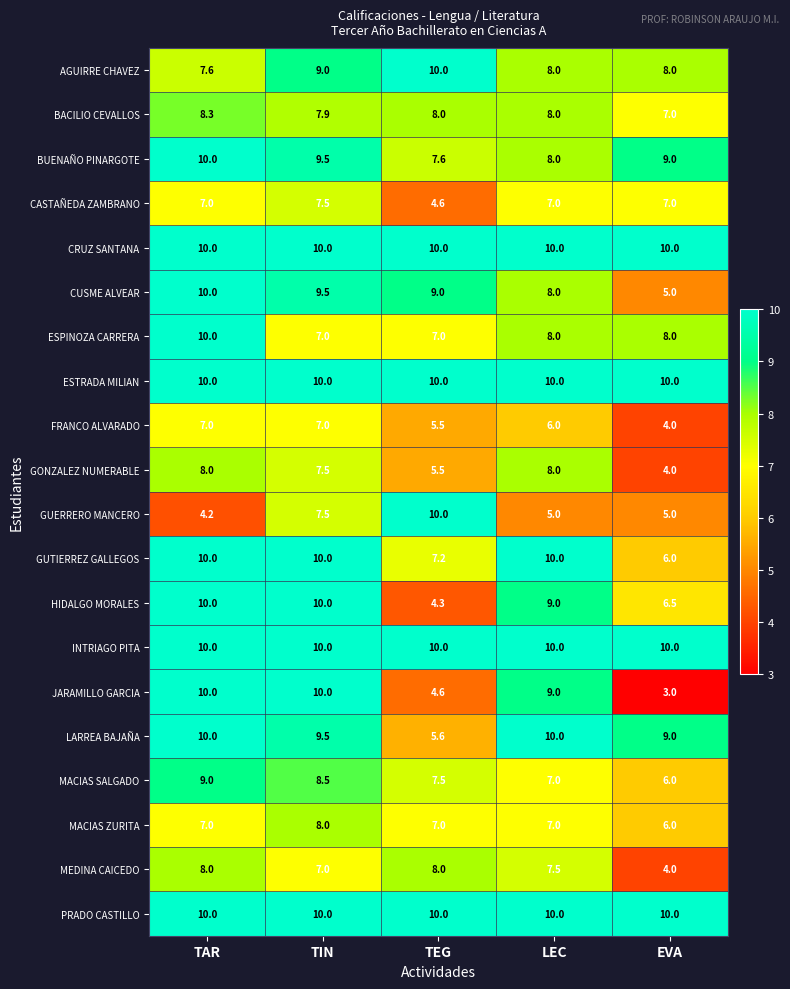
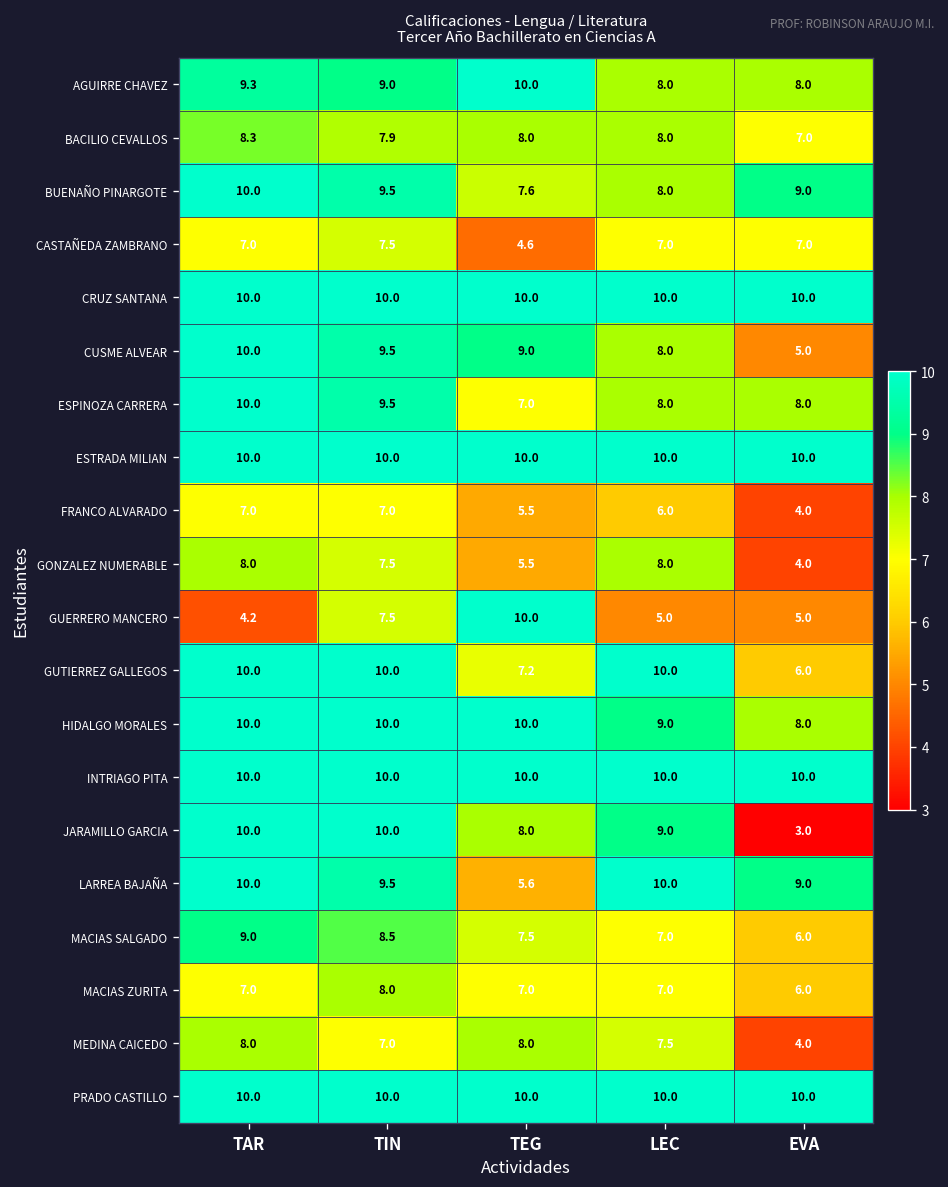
AGUIRRE CHAVEZ, TAR: 7.6 -> 9.3
ESPINOZA CARRERA, TIN: 7.0 -> 9.5
HIDALGO MORALES, TEG: 4.3 -> 10.0
HIDALGO MORALES, EVA: 6.5 -> 8.0
JARAMILLO GARCIA, TEG: 4.6 -> 8.0
